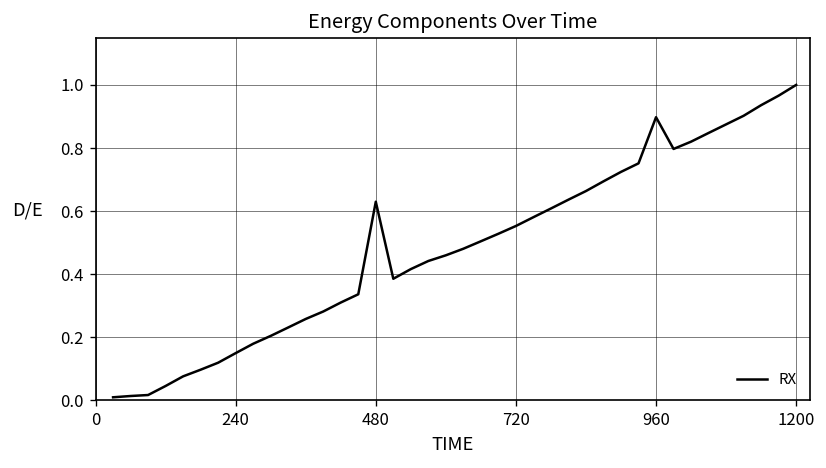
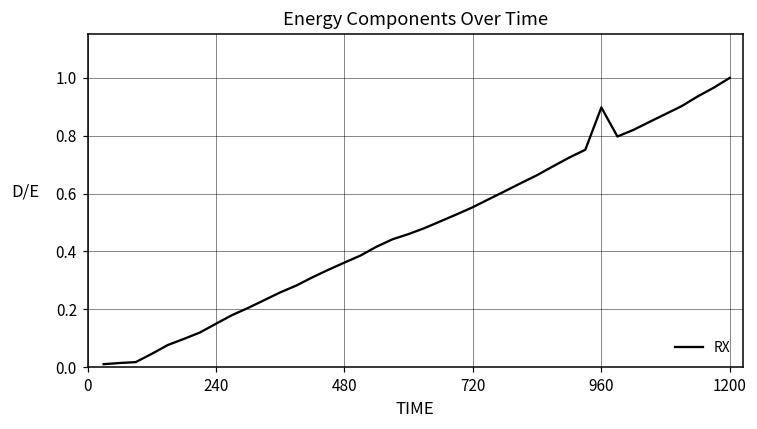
480: 0.63 -> 0.36
